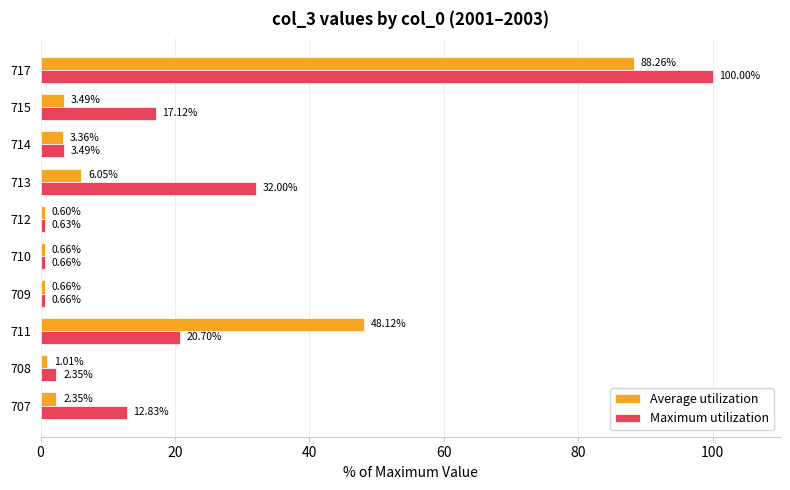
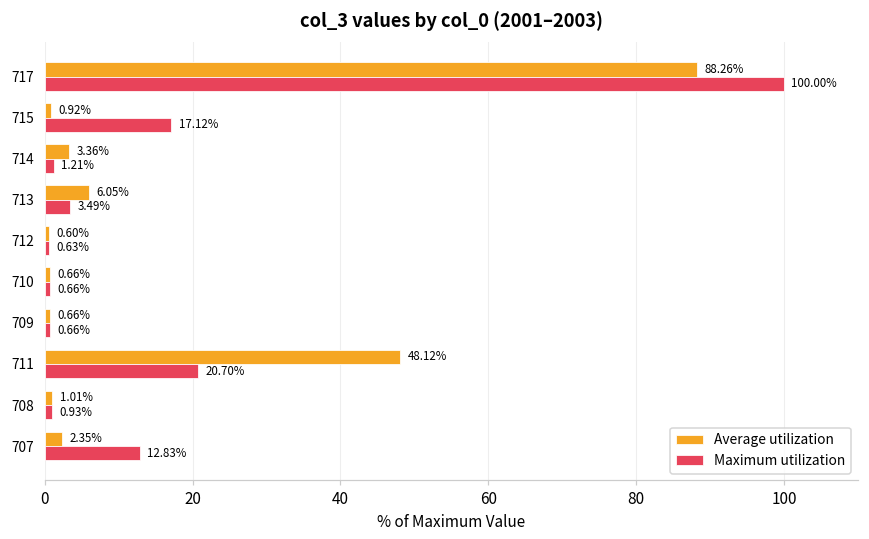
Average utilization, 715: 3.49% -> 0.92%
Maximum utilization, 714: 3.49% -> 1.21%
Maximum utilization, 713: 32.00% -> 3.49%
Maximum utilization, 708: 2.35% -> 0.93%
